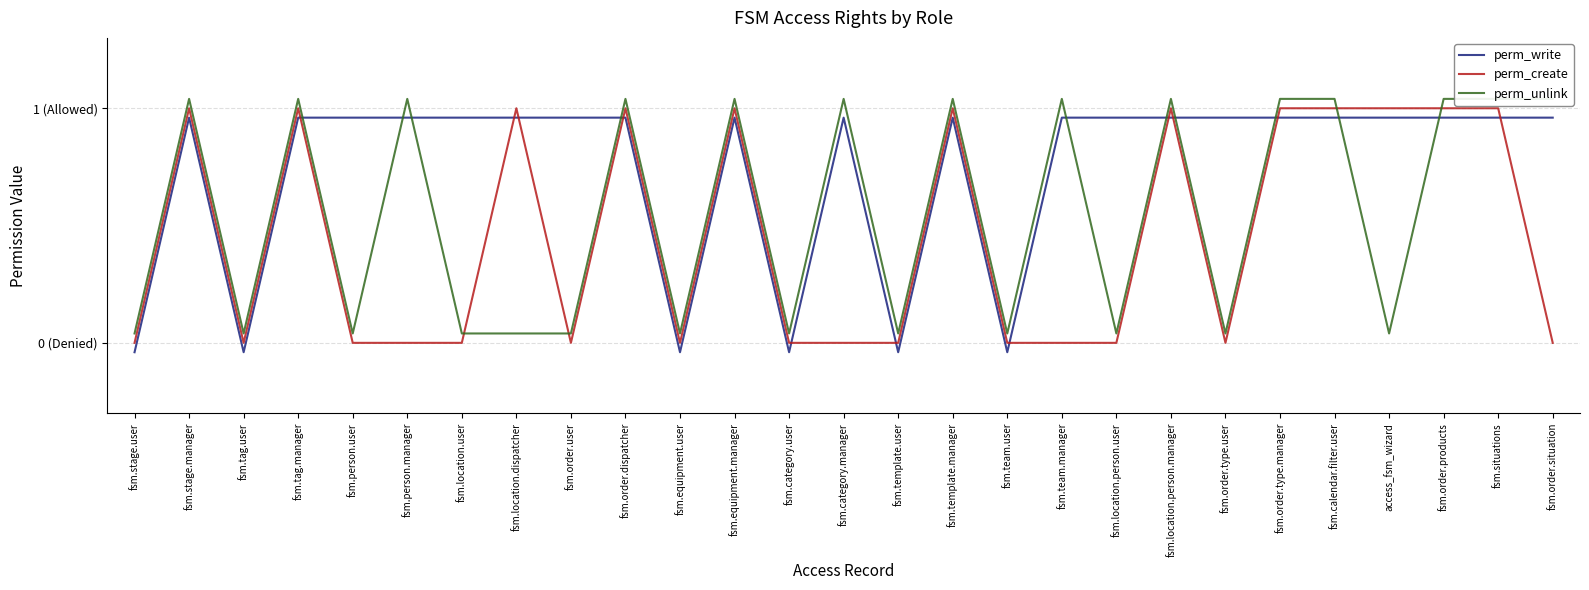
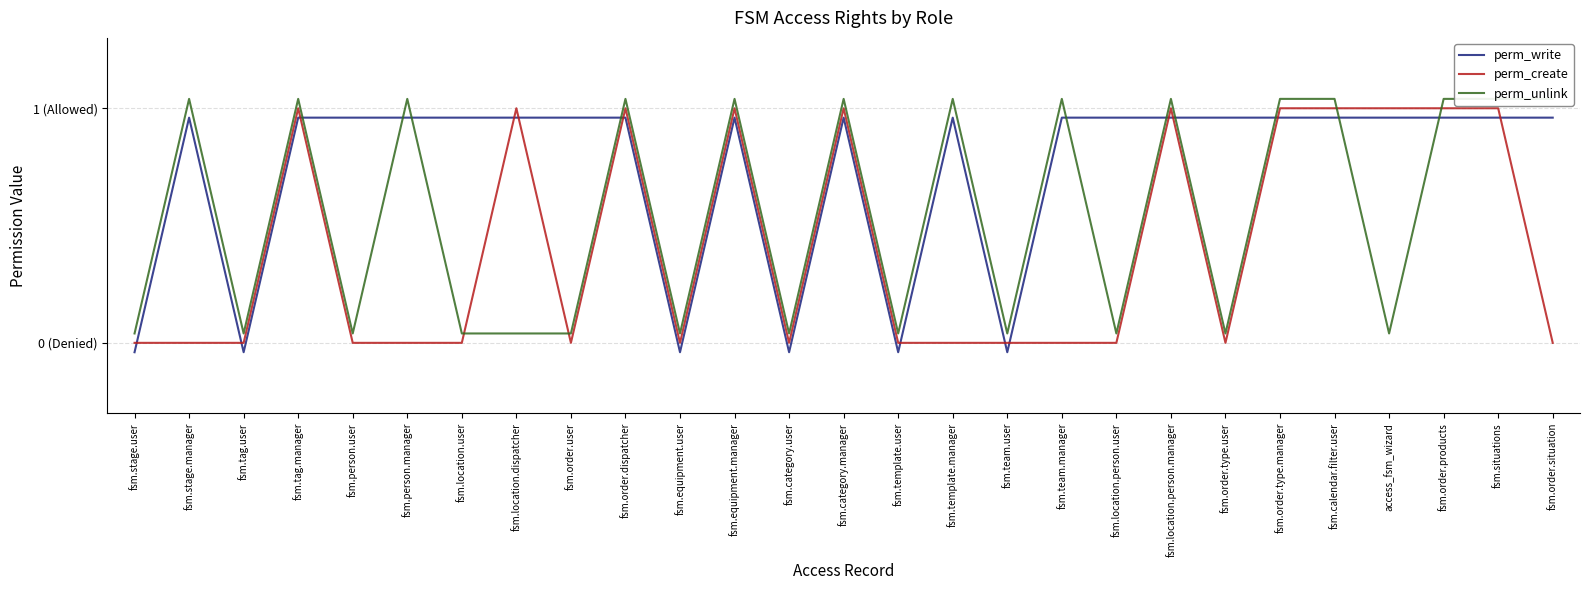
perm_create, fsm.stage.manager: 1 (Allowed) -> 0 (Allowed)
perm_create, fsm.category.manager: 0 (Allowed) -> 1 (Allowed)
perm_create, fsm.template.manager: 1 (Allowed) -> 0 (Allowed)
